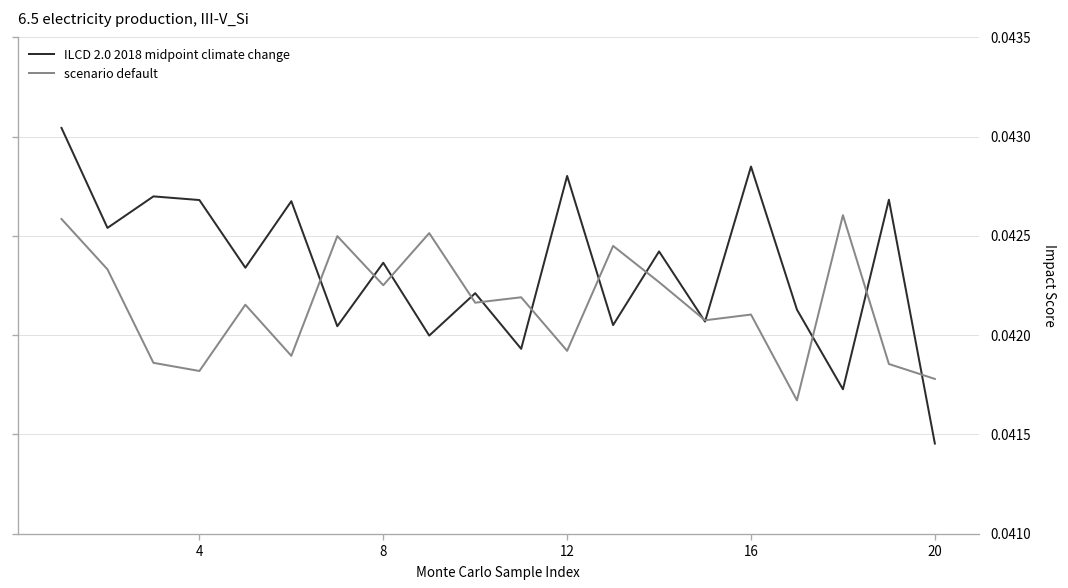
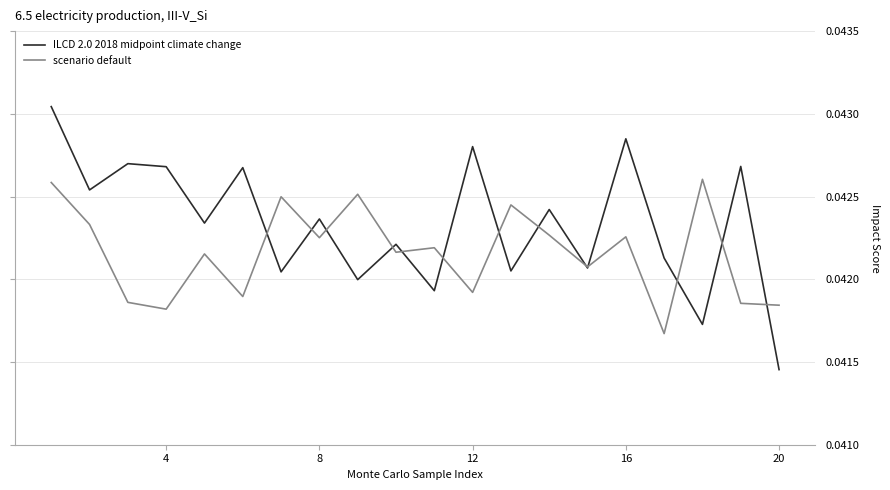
scenario default, 16: 0.04210 -> 0.04226
scenario default, 20: 0.04178 -> 0.04184
